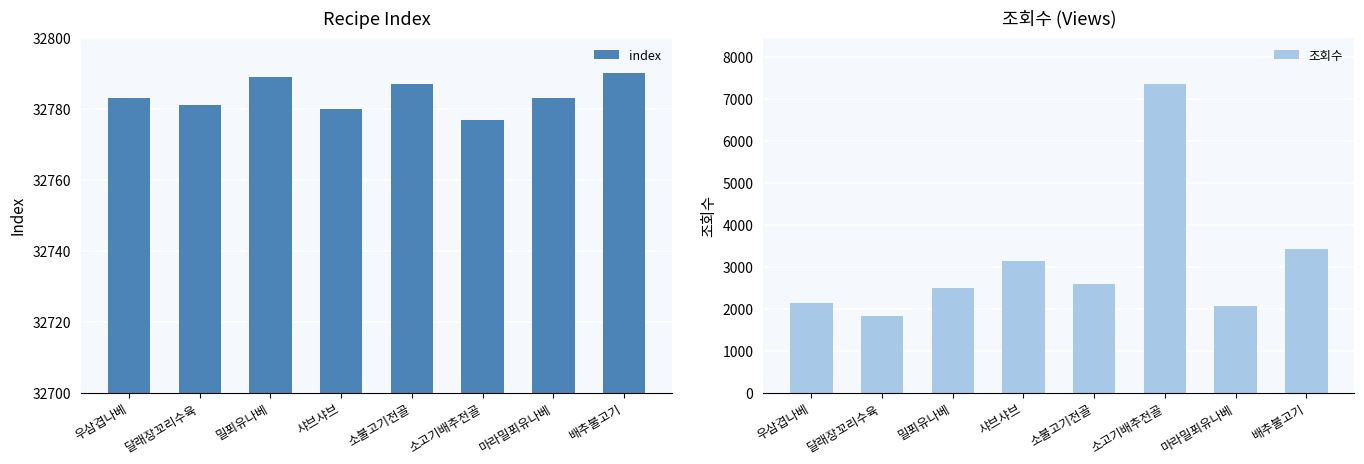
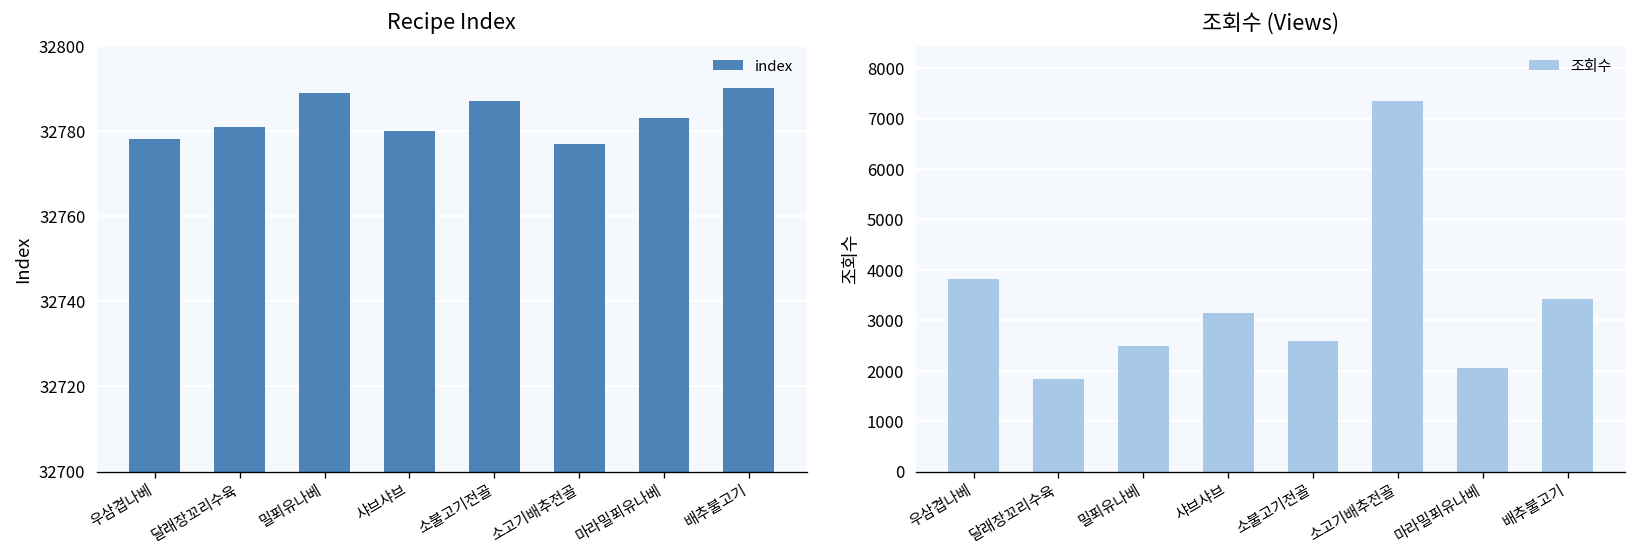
Recipe Index, 우삼겹나베: 32783 -> 32778
조회수 (Views), 우삼겹나베: 2100 -> 3800
